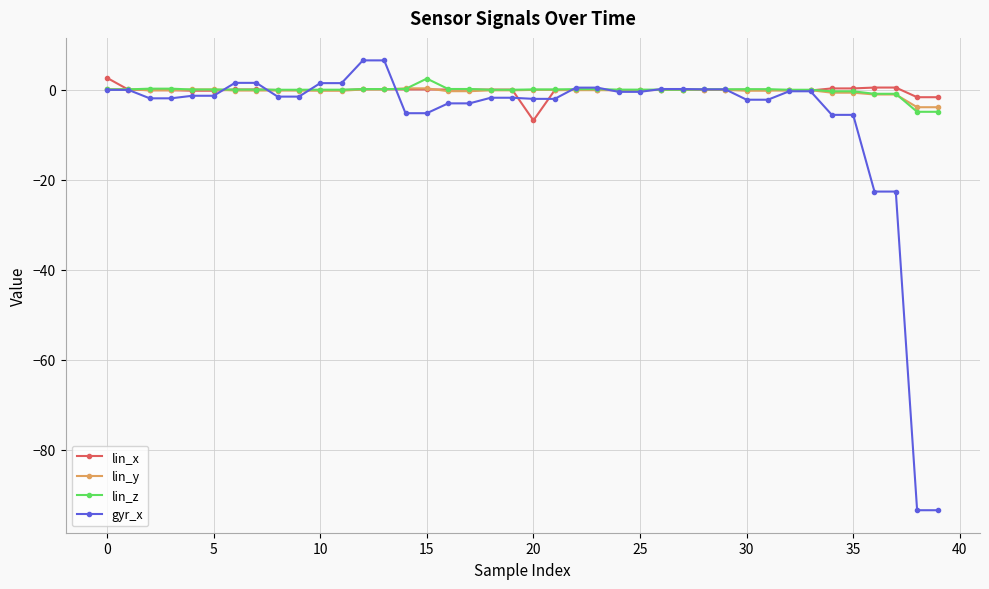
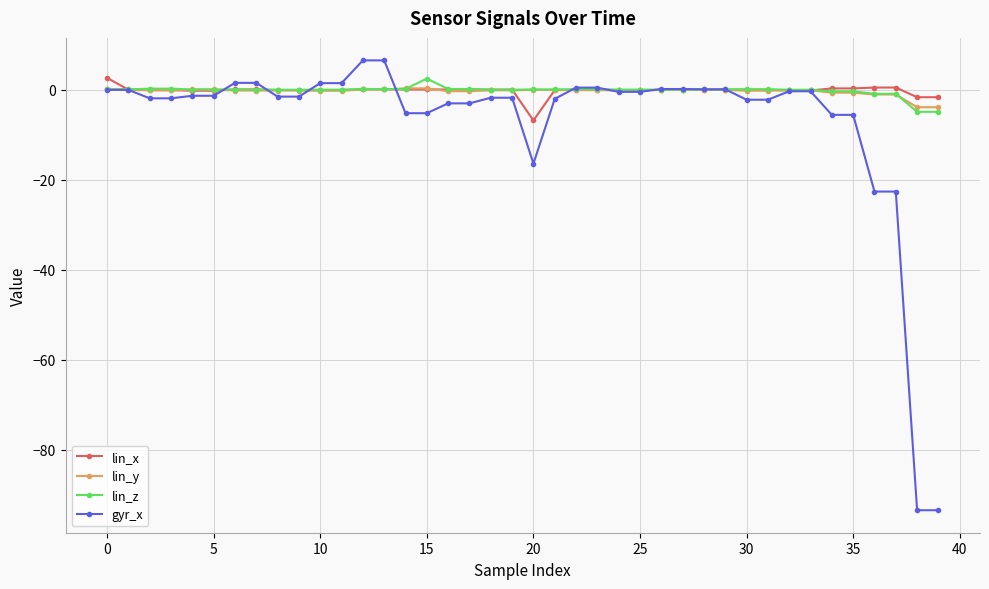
gyr_x, 20: -2 -> -16
